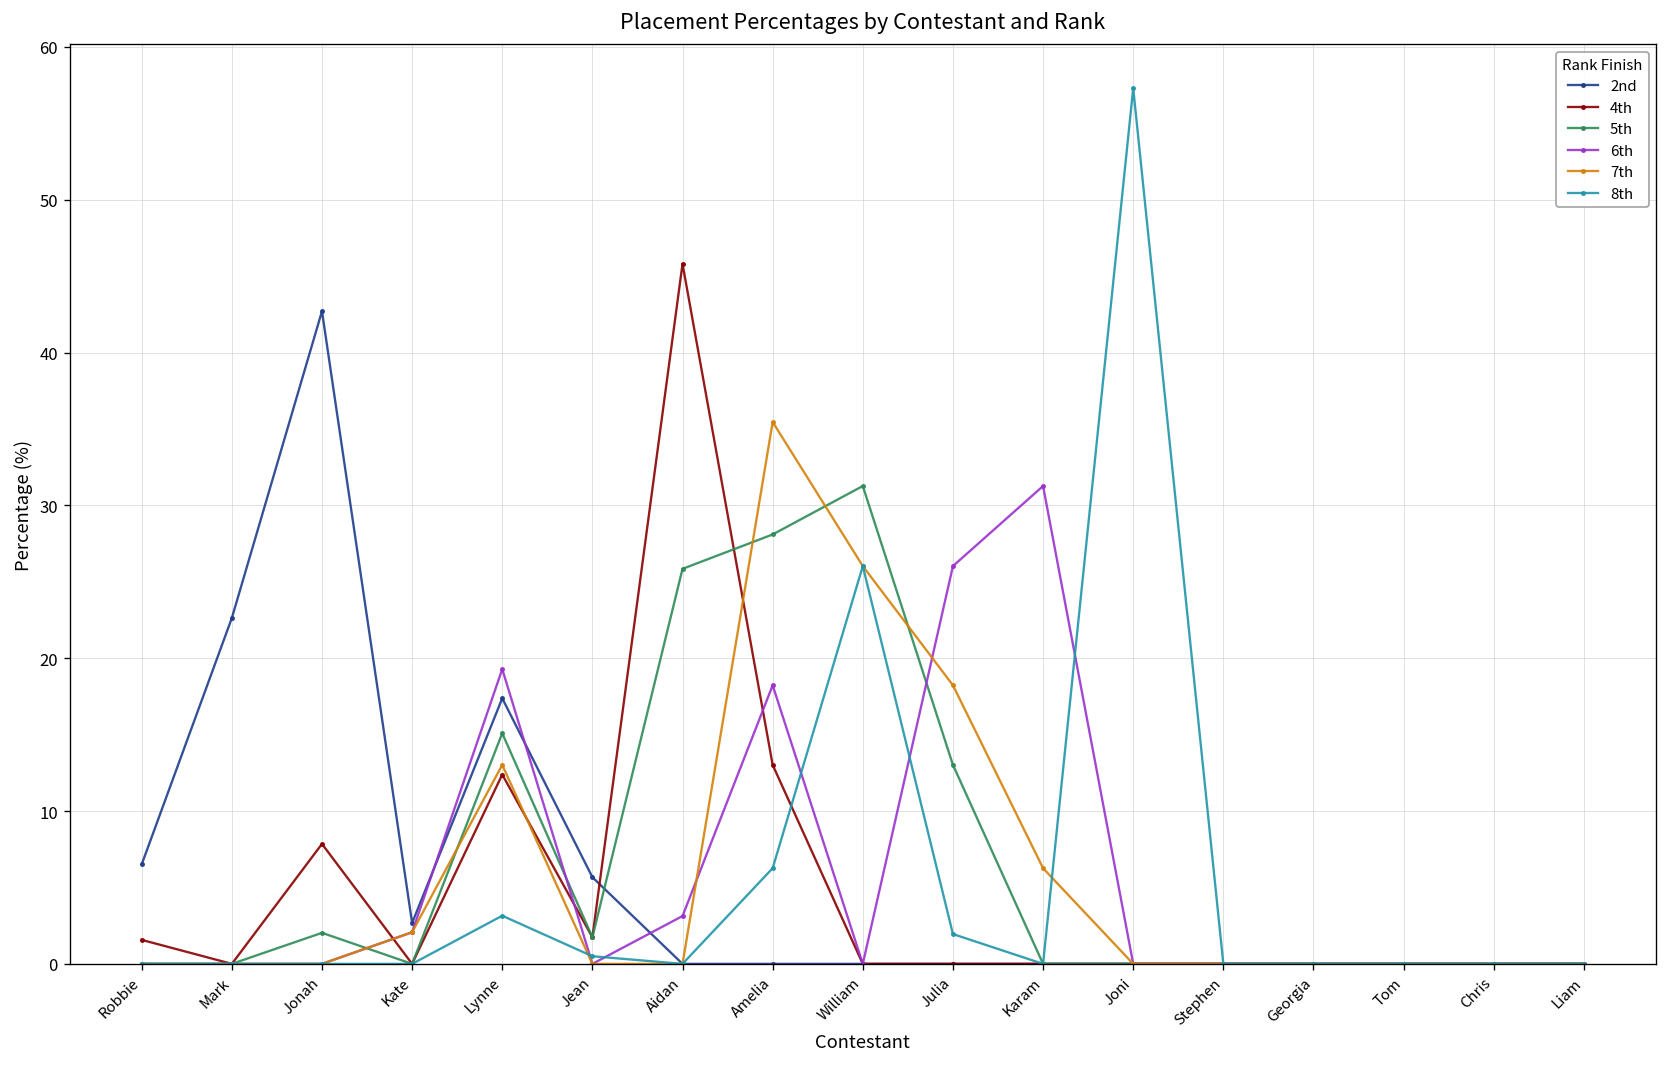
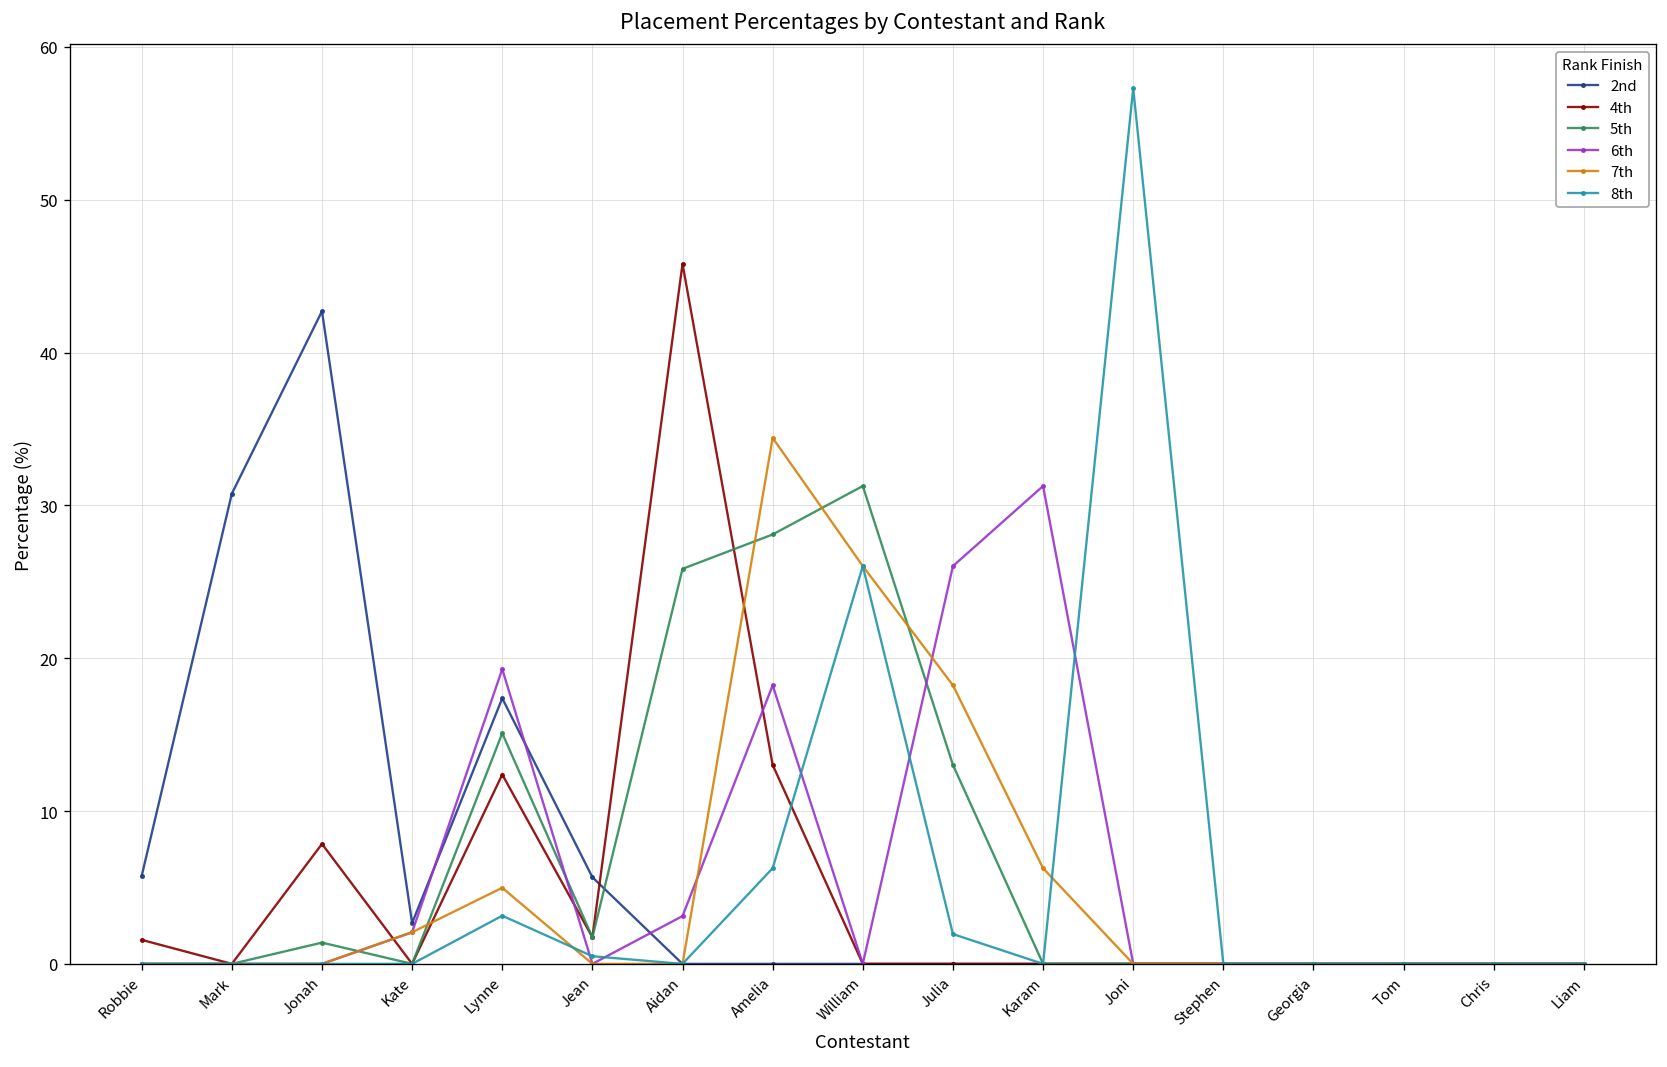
2nd, Robbie: 6.5 -> 5.8
2nd, Mark: 22.6 -> 30.8
5th, Jonah: 2.0 -> 1.4
7th, Lynne: 13.0 -> 5.0
7th, Amelia: 35.5 -> 34.4
